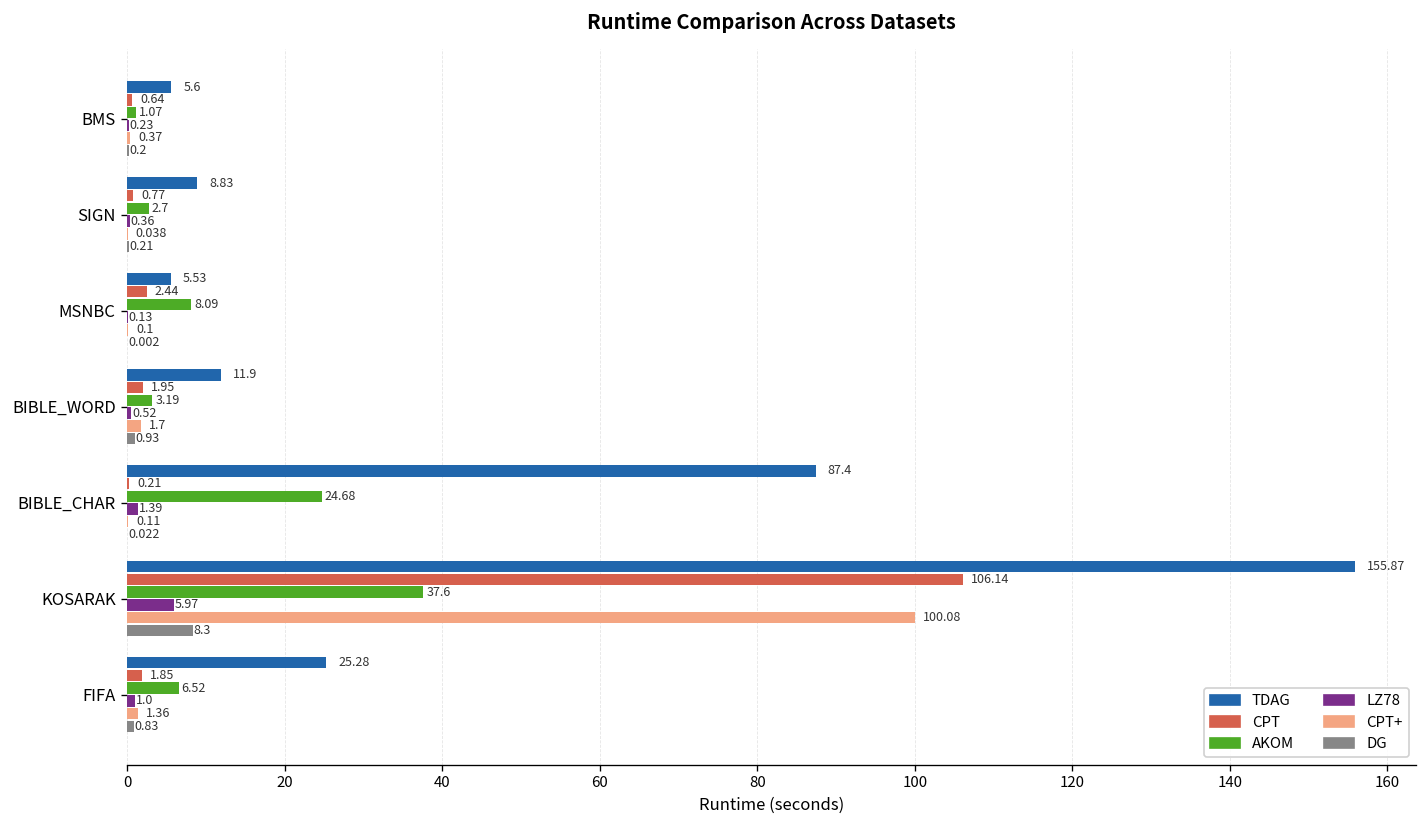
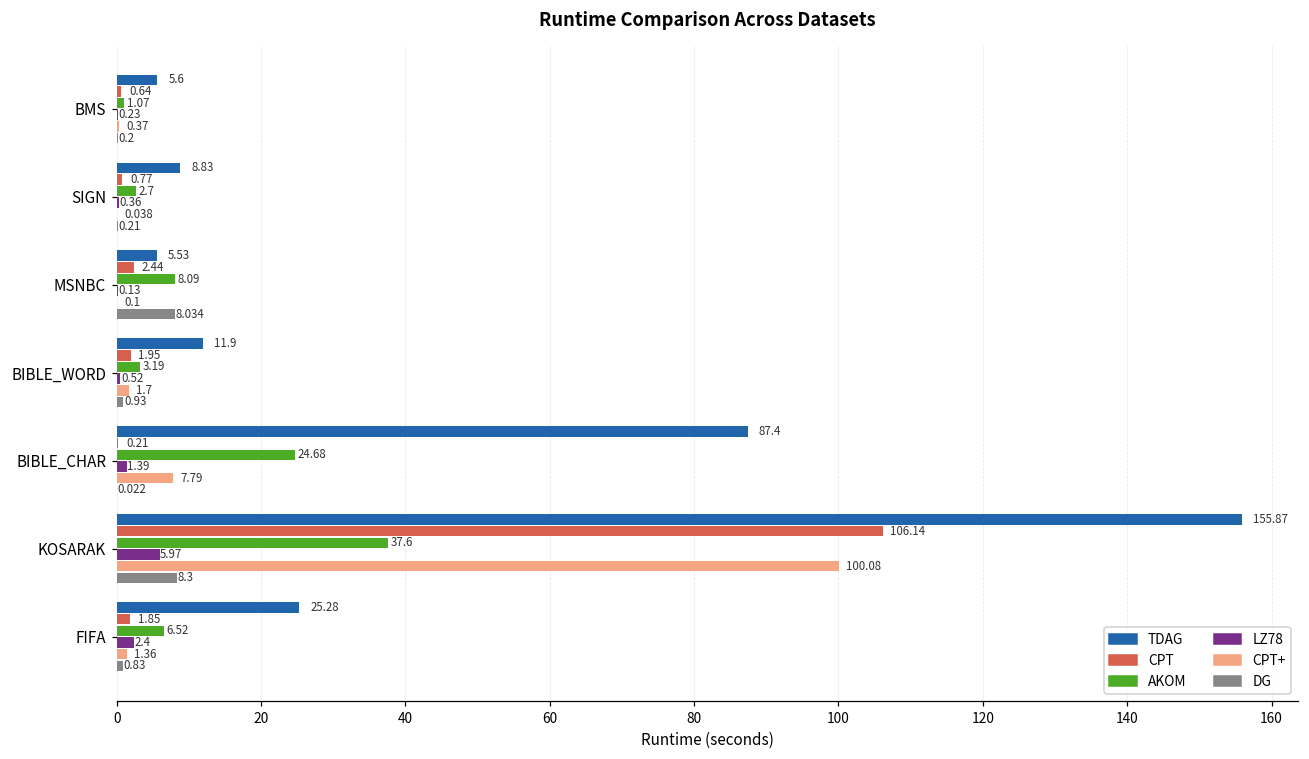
DG, MSNBC: 0.002 -> 8.034
CPT+, BIBLE_CHAR: 0.11 -> 7.79
LZ78, FIFA: 1.0 -> 2.4
